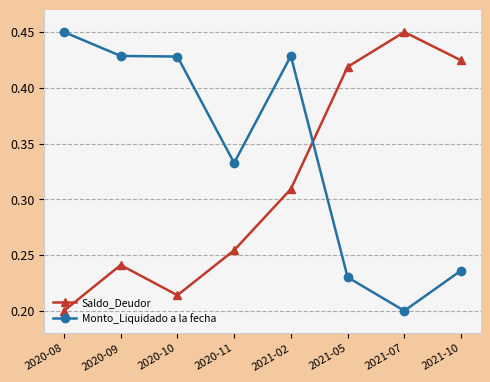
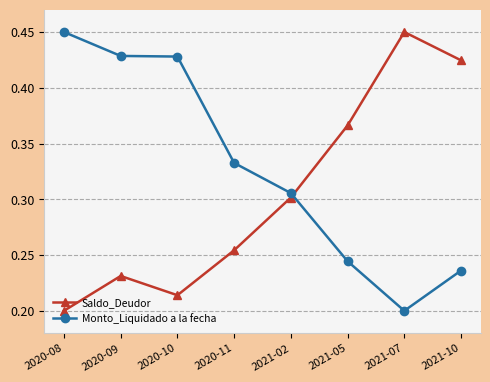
Saldo_Deudor, 2020-09: 0.241 -> 0.231
Saldo_Deudor, 2021-02: 0.309 -> 0.302
Monto_Liquidado a la fecha, 2021-02: 0.429 -> 0.306
Saldo_Deudor, 2021-05: 0.419 -> 0.366
Monto_Liquidado a la fecha, 2021-05: 0.230 -> 0.244
